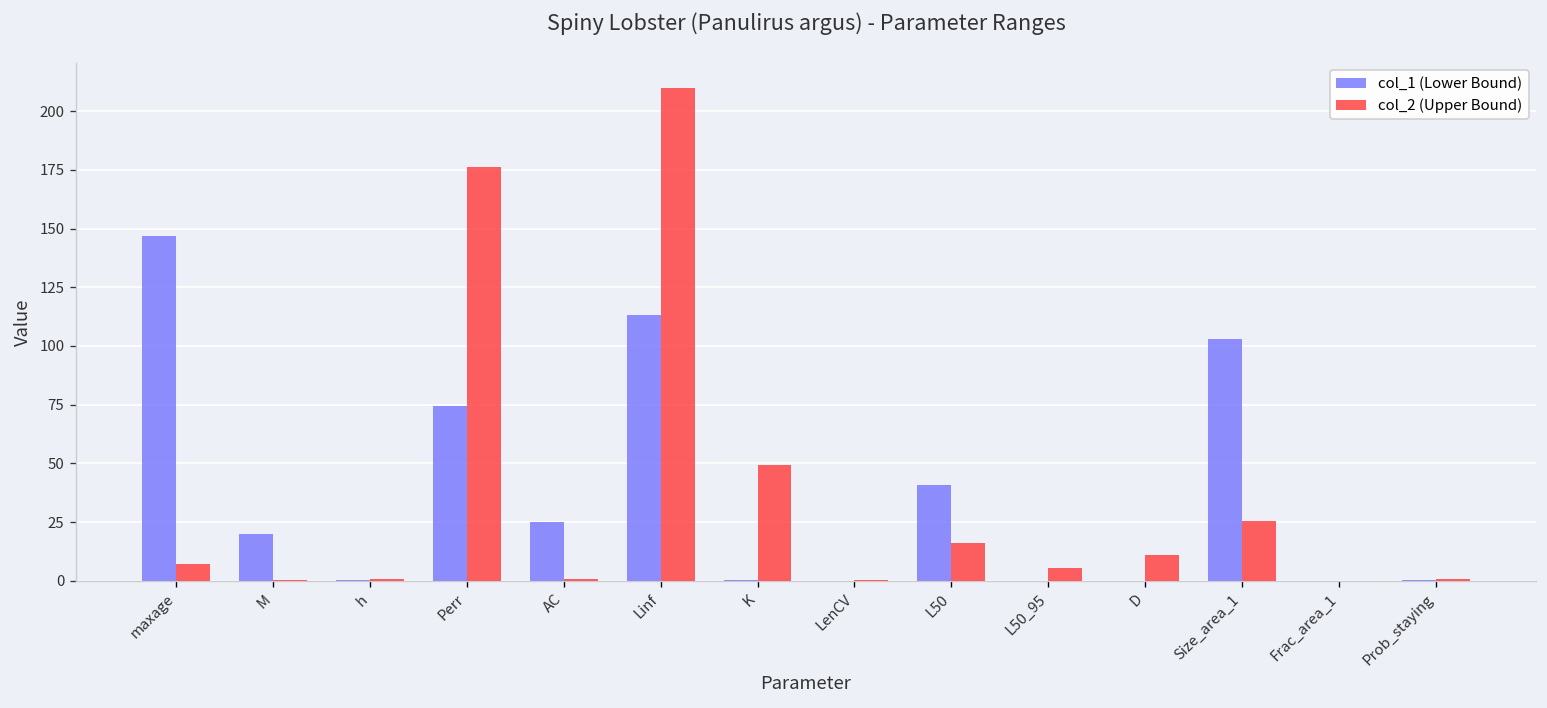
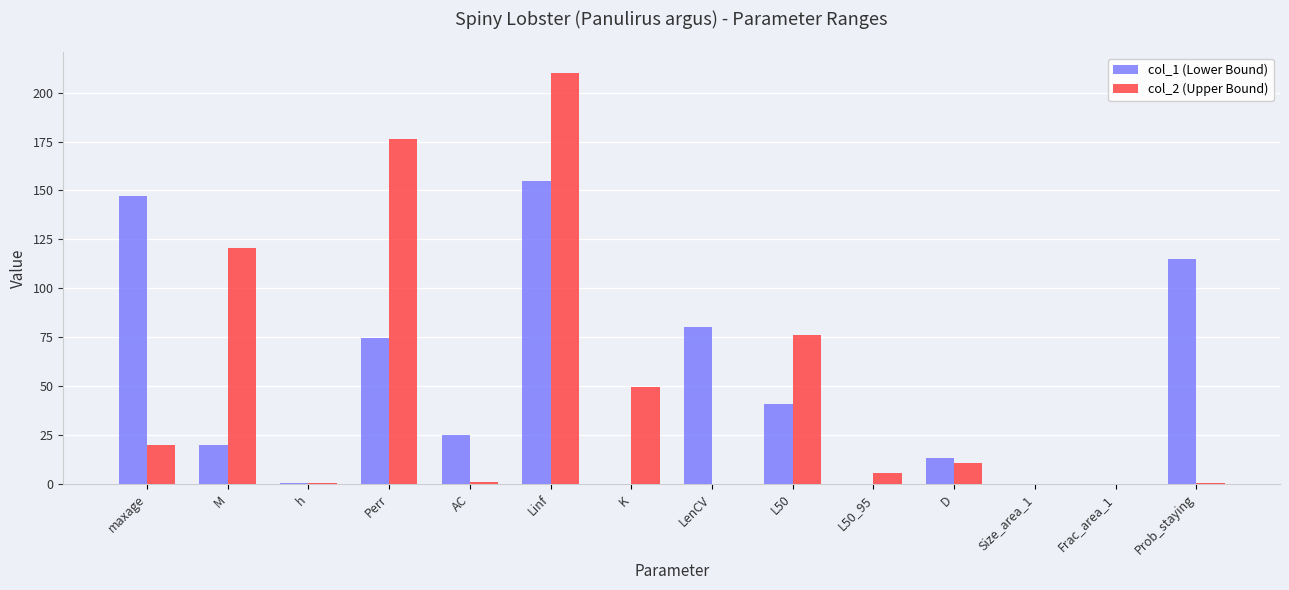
col_2 (Upper Bound), maxage: 7 -> 20
col_2 (Upper Bound), M: 0 -> 121
col_1 (Lower Bound), Linf: 113 -> 155
col_1 (Lower Bound), LenCV: 0 -> 80
col_2 (Upper Bound), L50: 16 -> 76
col_1 (Lower Bound), D: 0 -> 13
col_1 (Lower Bound), Size_area_1: 103 -> 0
col_2 (Upper Bound), Size_area_1: 25 -> 0
col_1 (Lower Bound), Prob_staying: 1 -> 115
